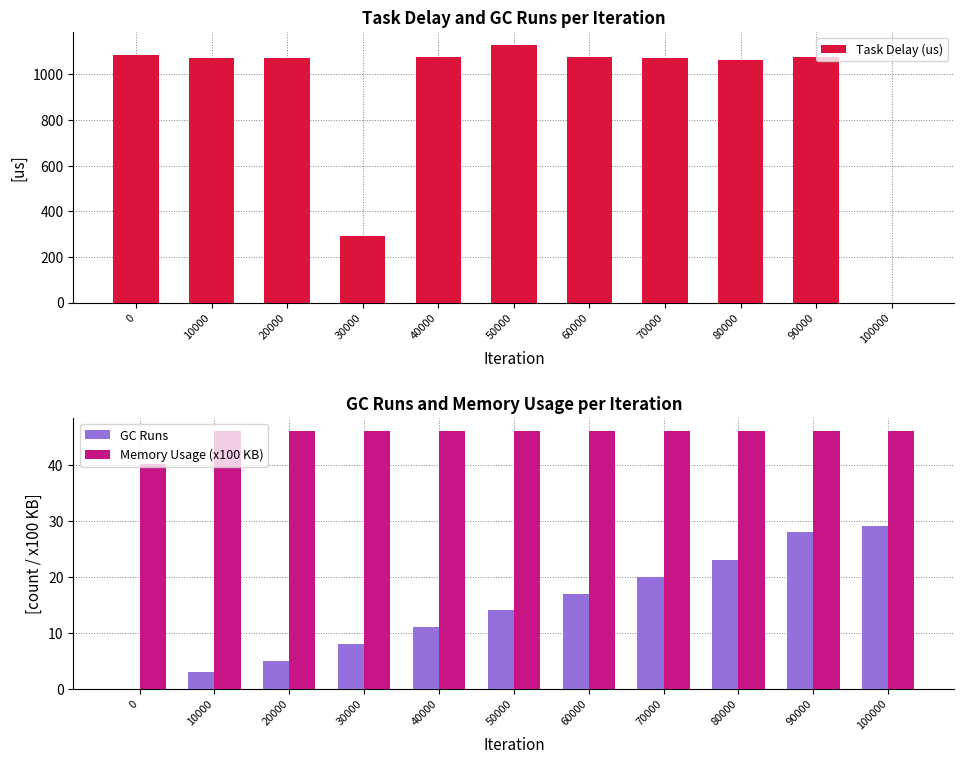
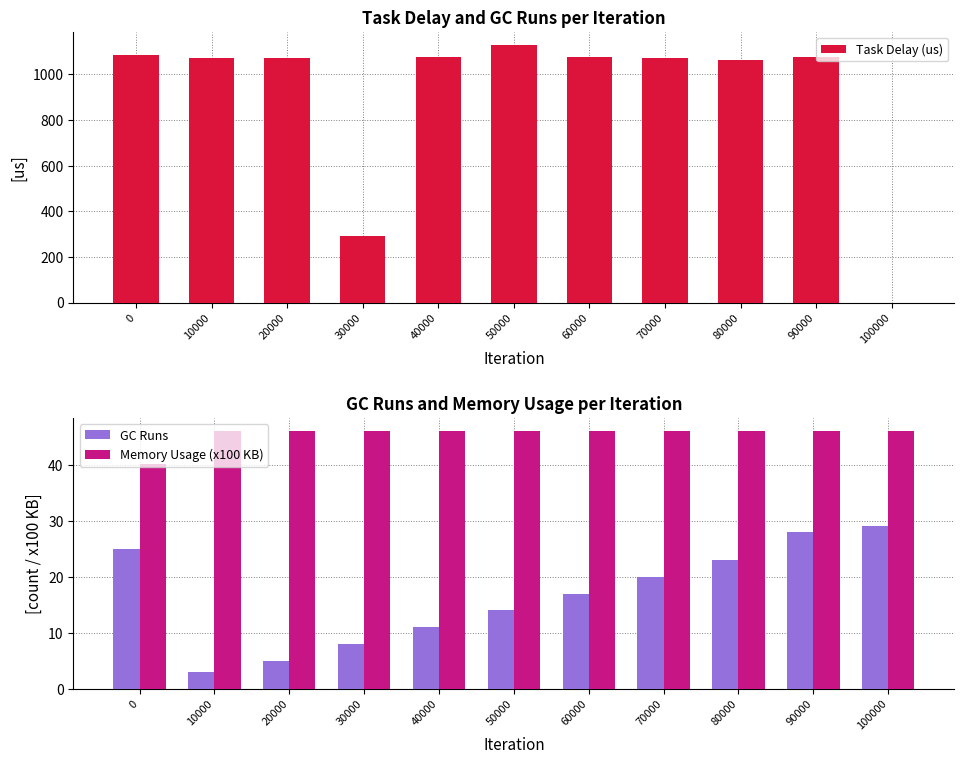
GC Runs and Memory Usage per Iteration, GC Runs, 0: 0 -> 25
